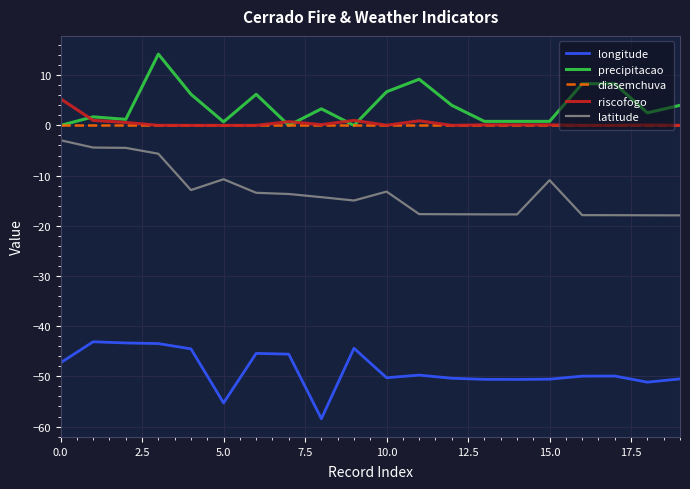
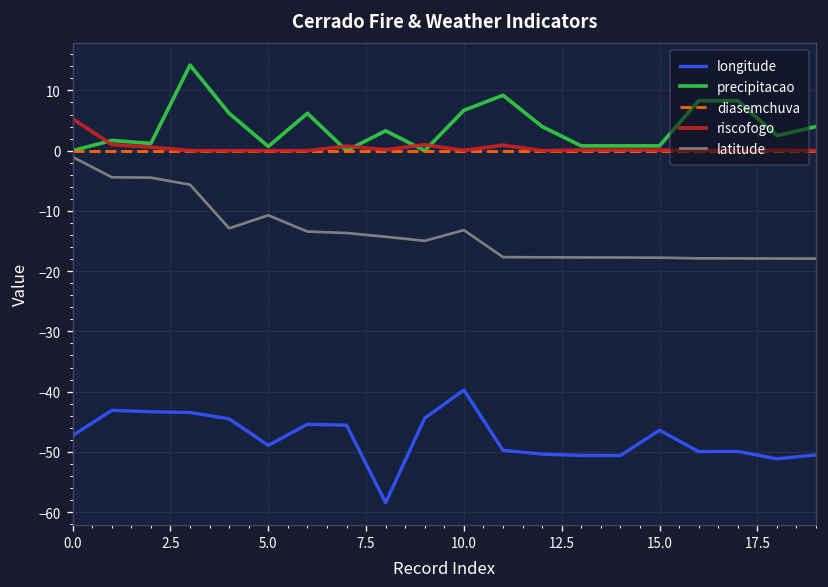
latitude, 0.0: -3 -> -1
longitude, 5.0: -55 -> -49
longitude, 10.0: -50 -> -40
longitude, 15.0: -51 -> -46
latitude, 15.0: -11 -> -18
